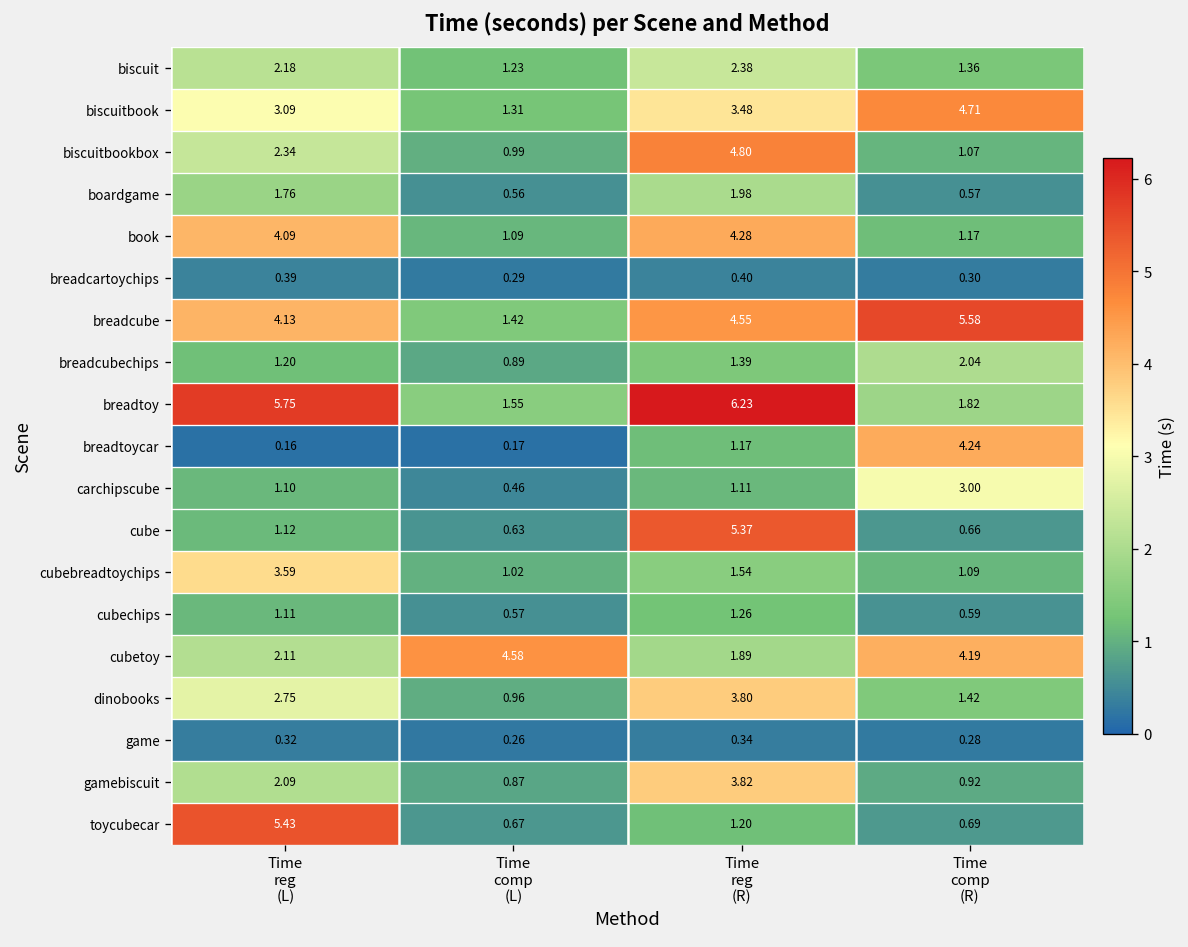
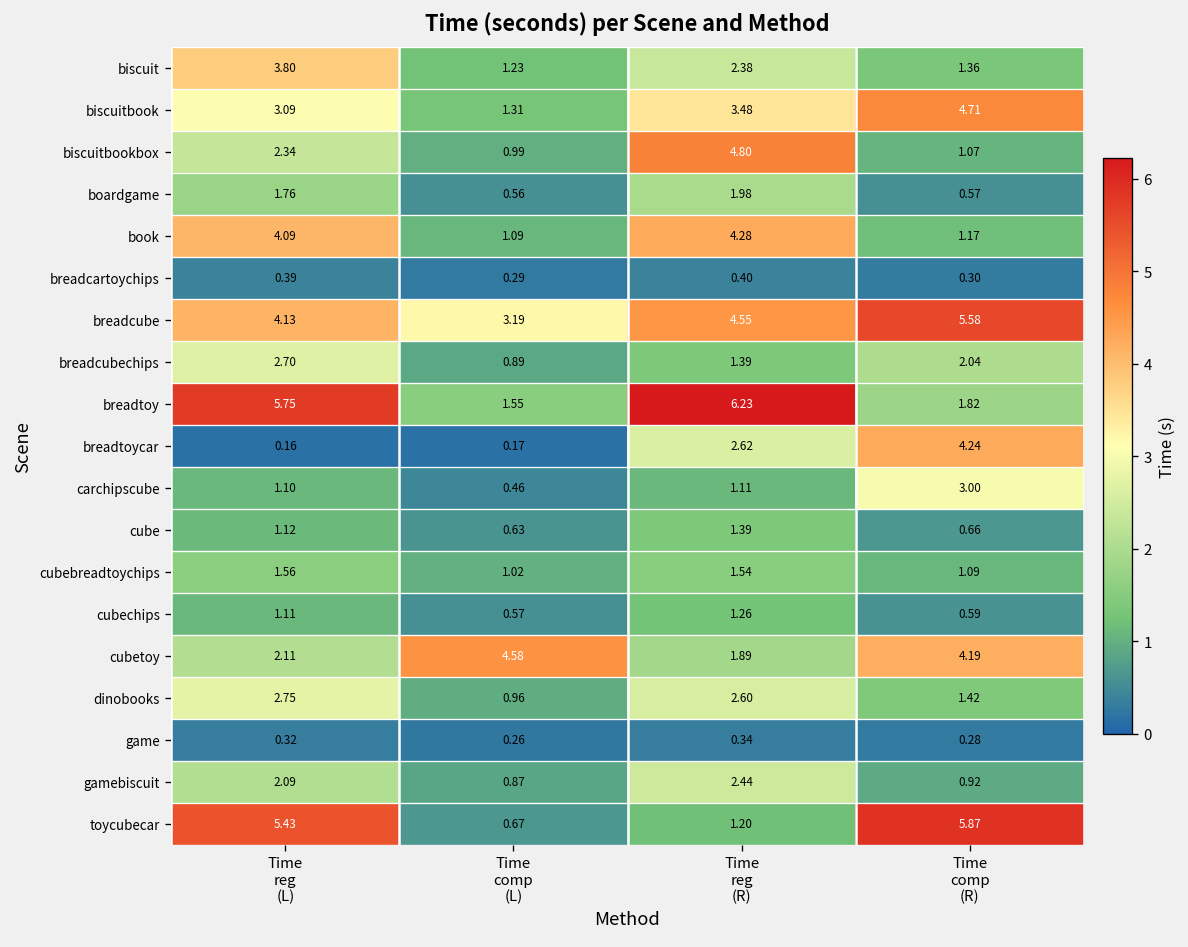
biscuit, Time reg (L): 2.18 -> 3.80
breadcube, Time comp (L): 1.42 -> 3.19
breadcubechips, Time reg (L): 1.20 -> 2.70
breadtoycar, Time reg (R): 1.17 -> 2.62
cube, Time reg (R): 5.37 -> 1.39
cubebreadtoychips, Time reg (L): 3.59 -> 1.56
dinobooks, Time reg (R): 3.80 -> 2.60
gamebiscuit, Time reg (R): 3.82 -> 2.44
toycubecar, Time comp (R): 0.69 -> 5.87
